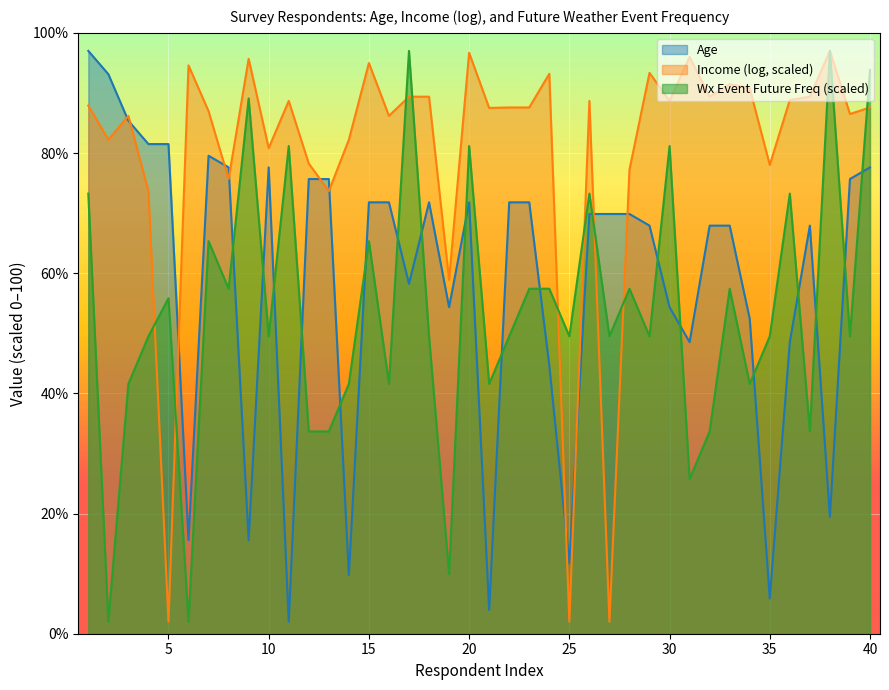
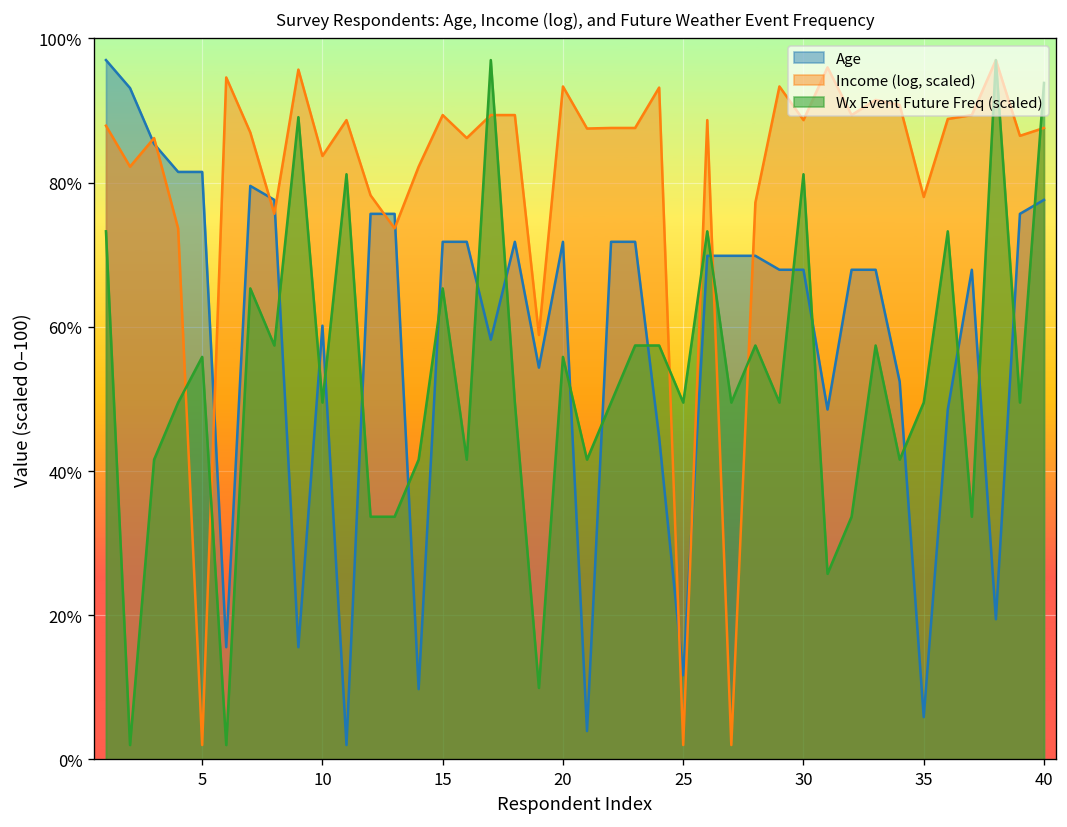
Age, 10: 78% -> 60%
Income (log, scaled), 10: 81% -> 84%
Income (log, scaled), 15: 95% -> 89%
Income (log, scaled), 20: 97% -> 93%
Wx Event Future Freq (scaled), 20: 81% -> 56%
Age, 30: 54% -> 68%
